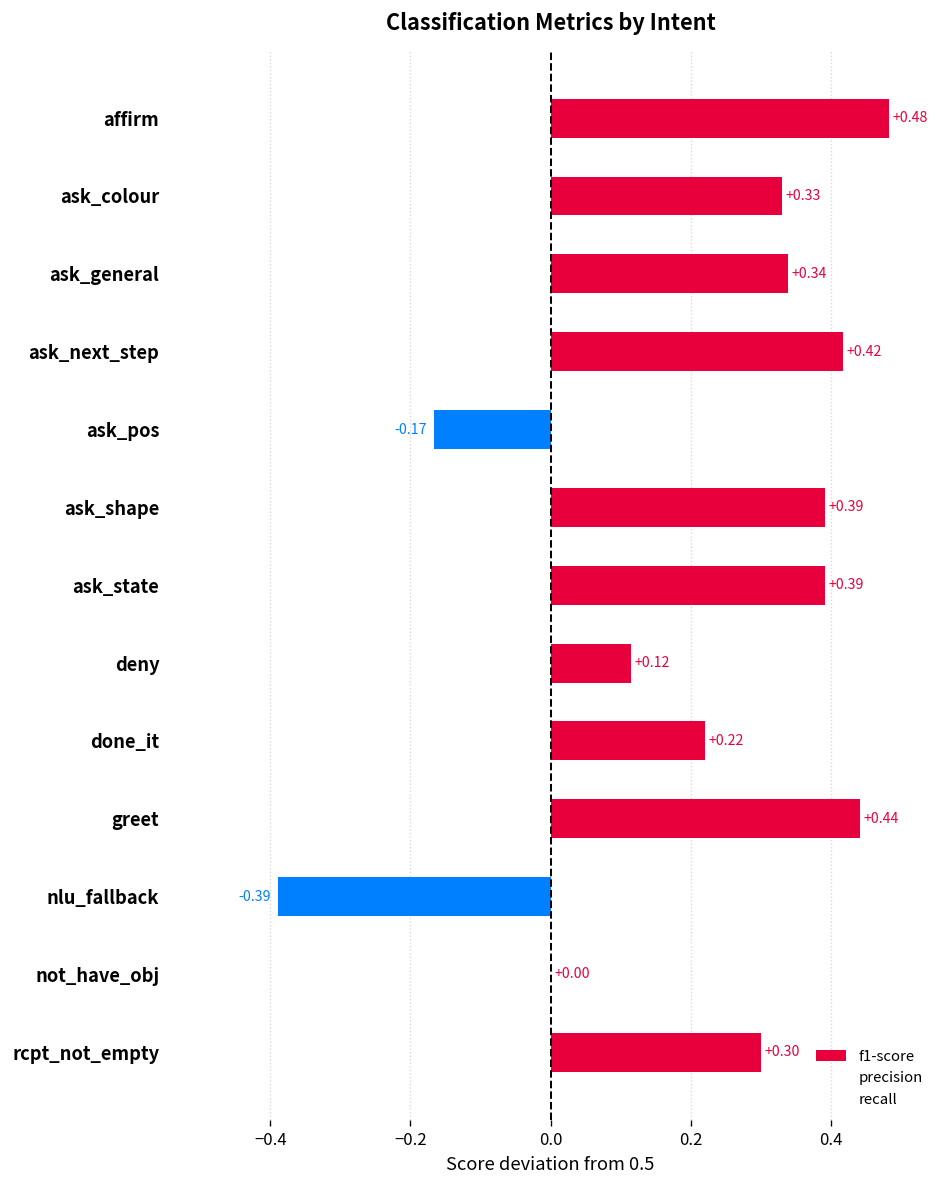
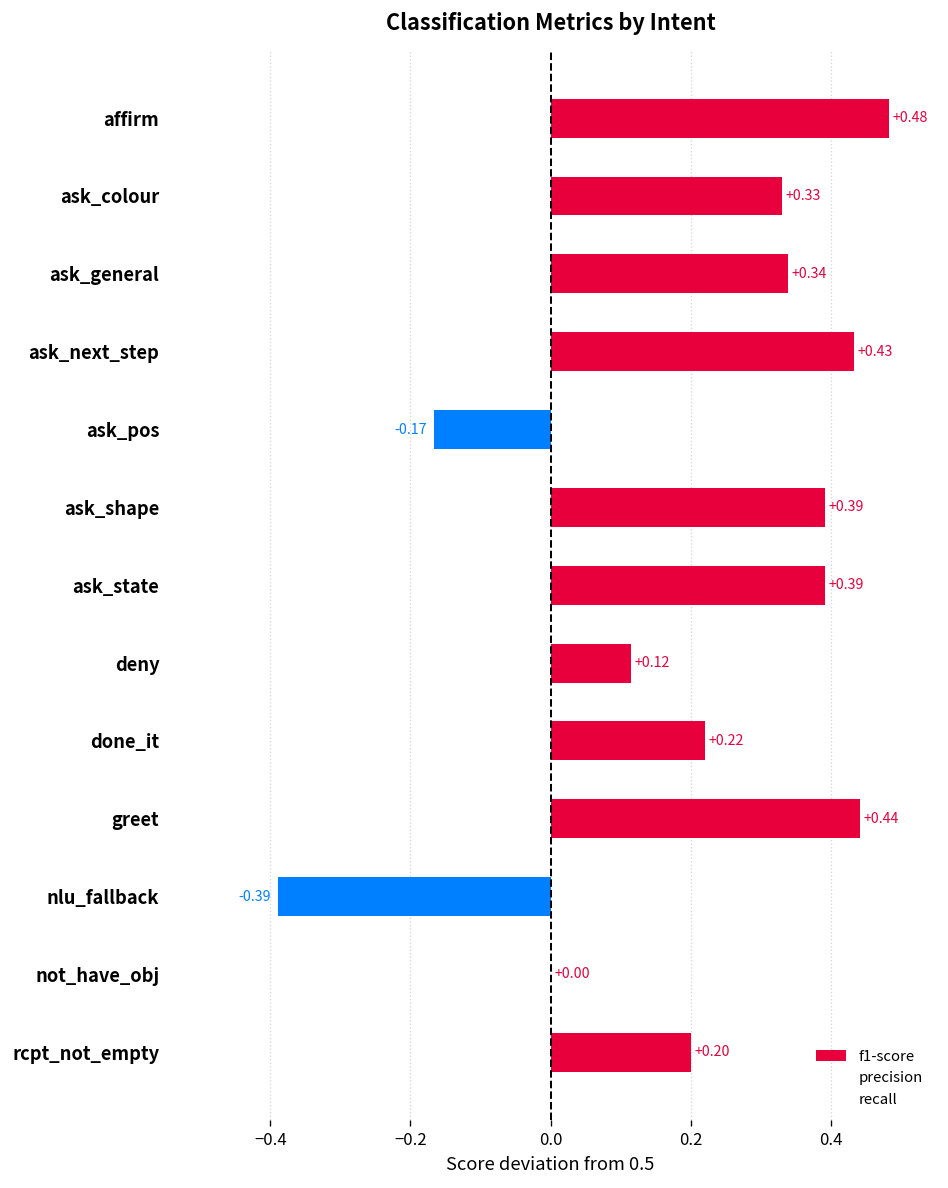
f1-score, ask_next_step: +0.42 -> +0.43
f1-score, rcpt_not_empty: +0.30 -> +0.20
